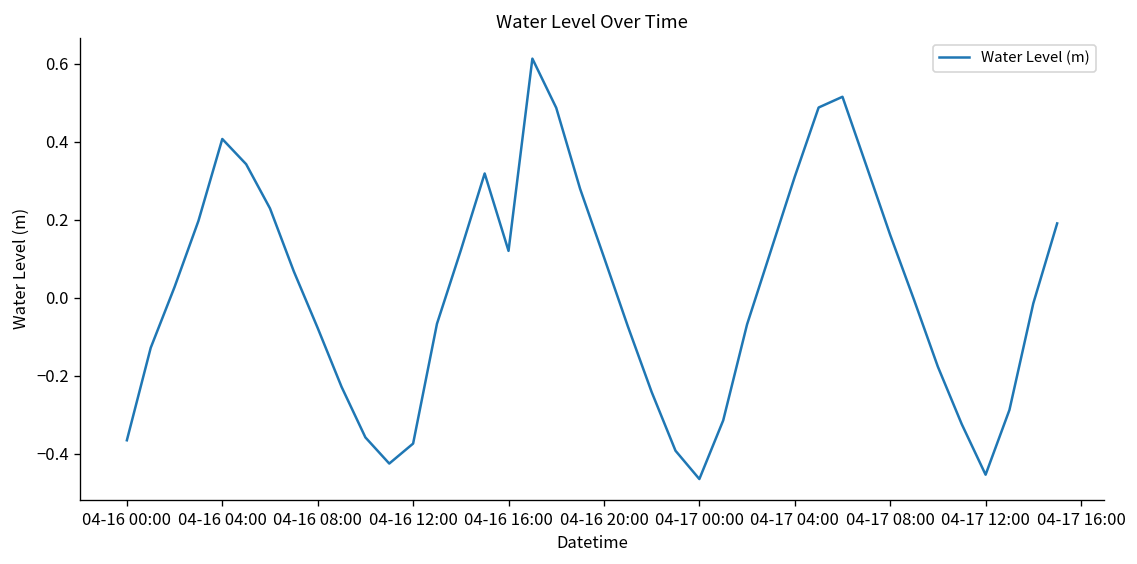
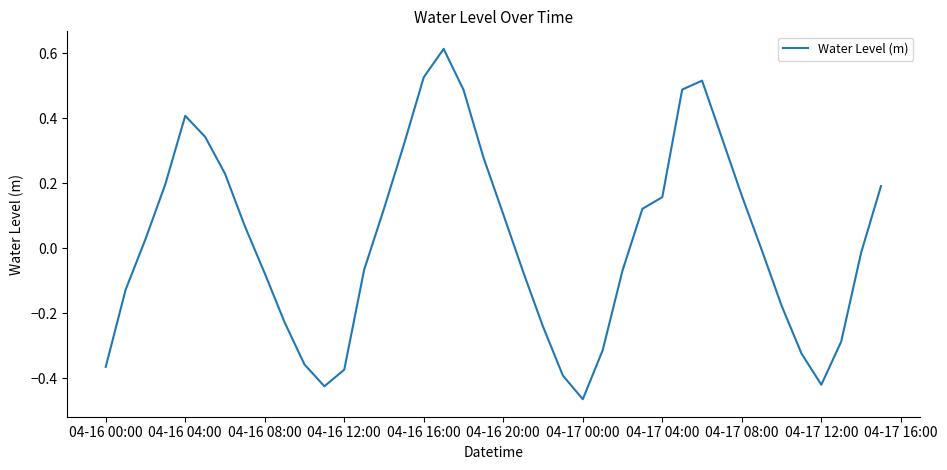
04-16 16:00: 0.12 -> 0.53
04-17 04:00: 0.31 -> 0.16
04-17 12:00: -0.45 -> -0.42
